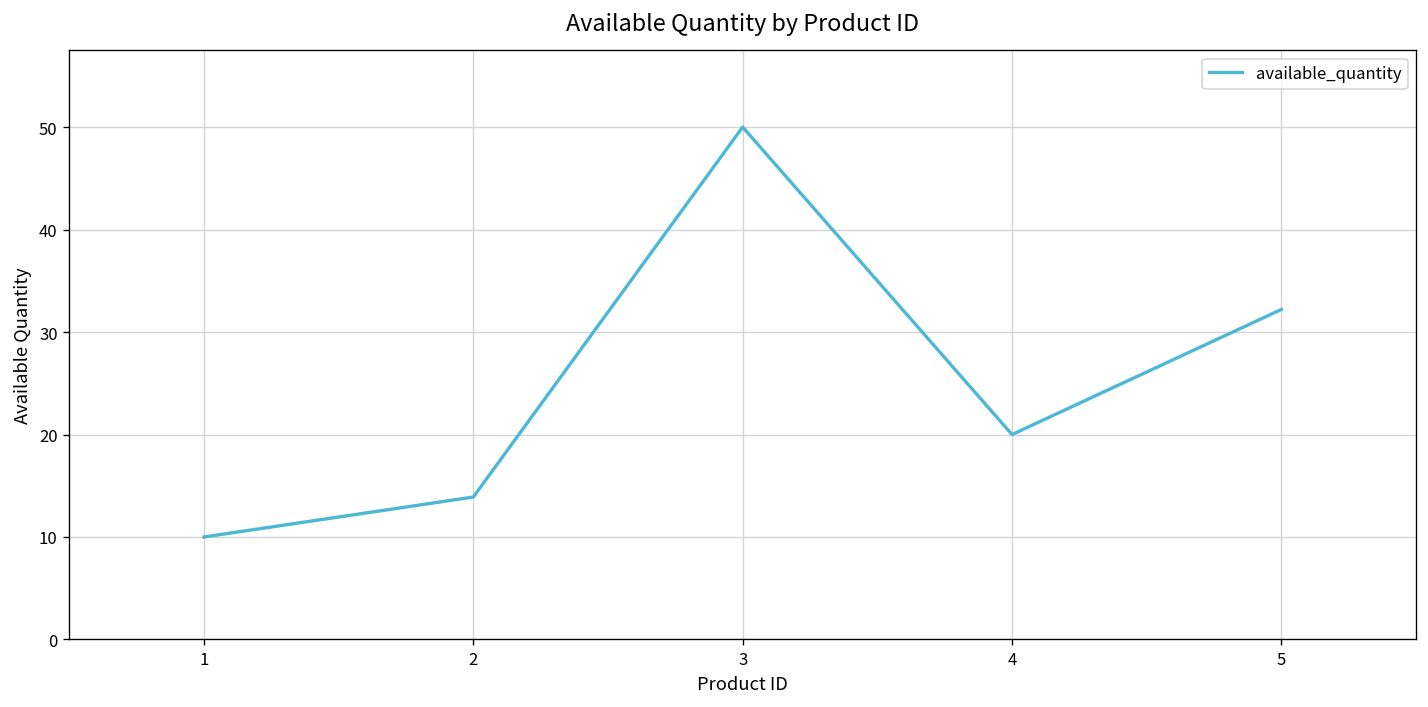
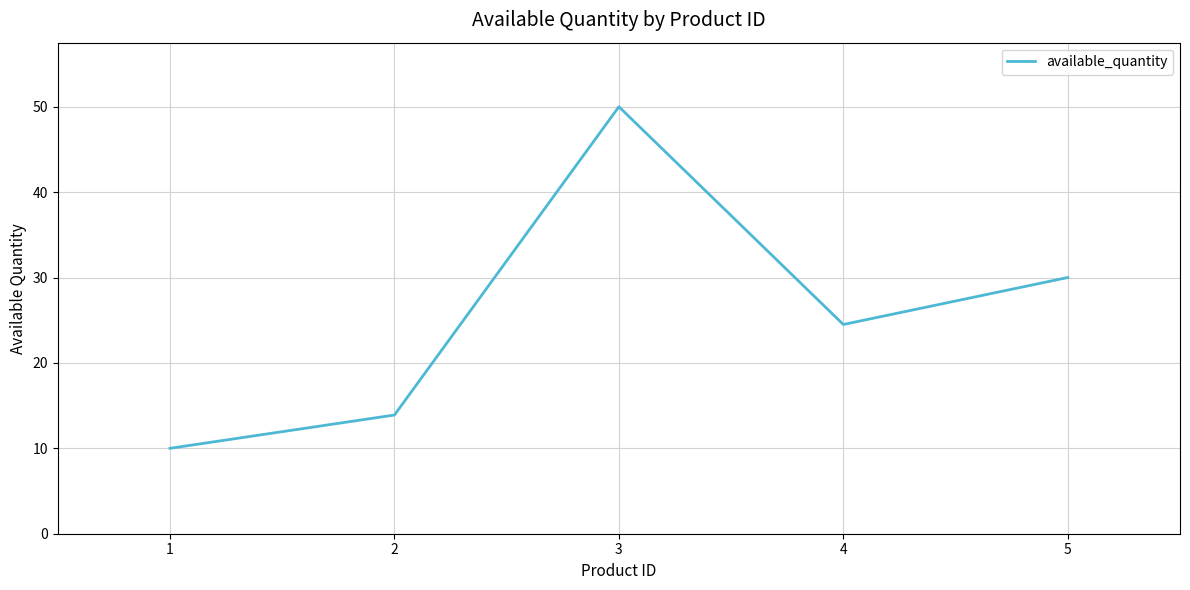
4: 20 -> 25
5: 32 -> 30
